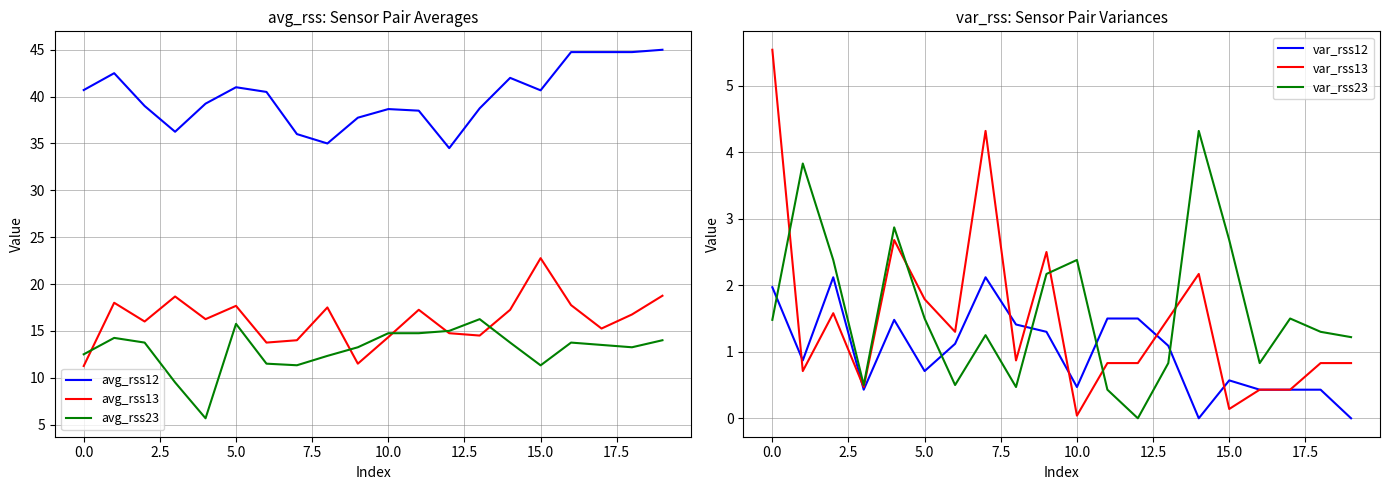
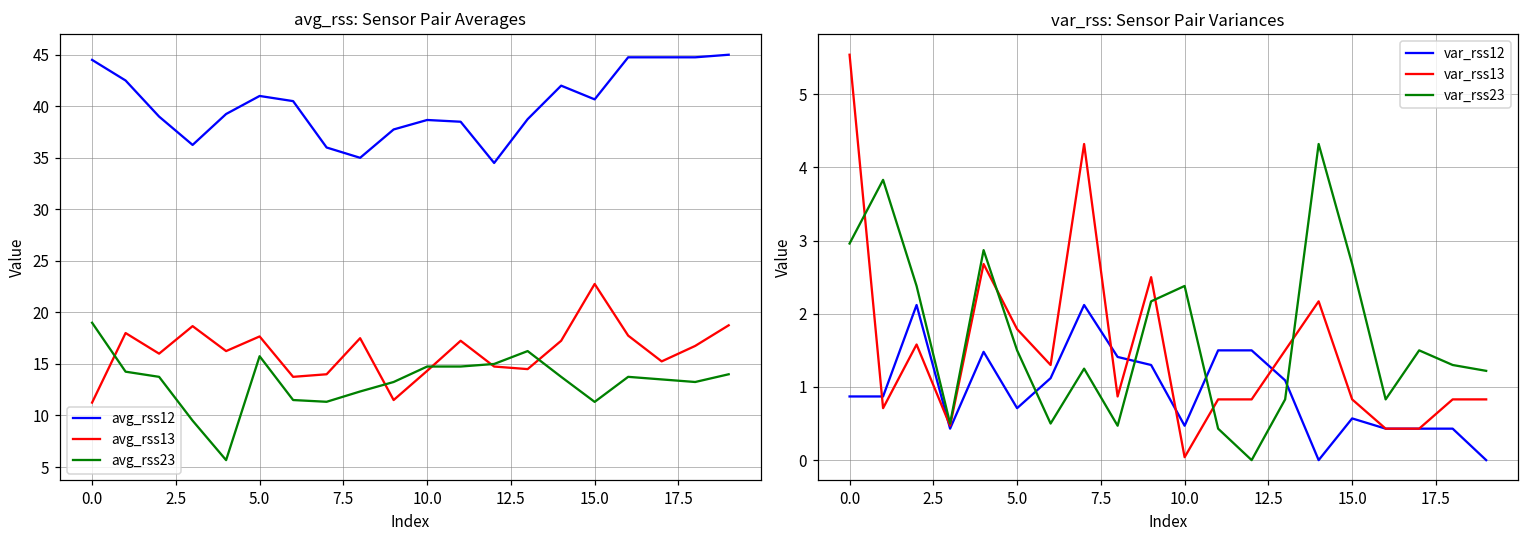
avg_rss: Sensor Pair Averages, avg_rss12, 0.0: 41 -> 45
avg_rss: Sensor Pair Averages, avg_rss23, 0.0: 13 -> 19
var_rss: Sensor Pair Variances, var_rss12, 0.0: 2.0 -> 0.9
var_rss: Sensor Pair Variances, var_rss23, 0.0: 1.5 -> 3.0
var_rss: Sensor Pair Variances, var_rss13, 15.0: 0.1 -> 0.8
